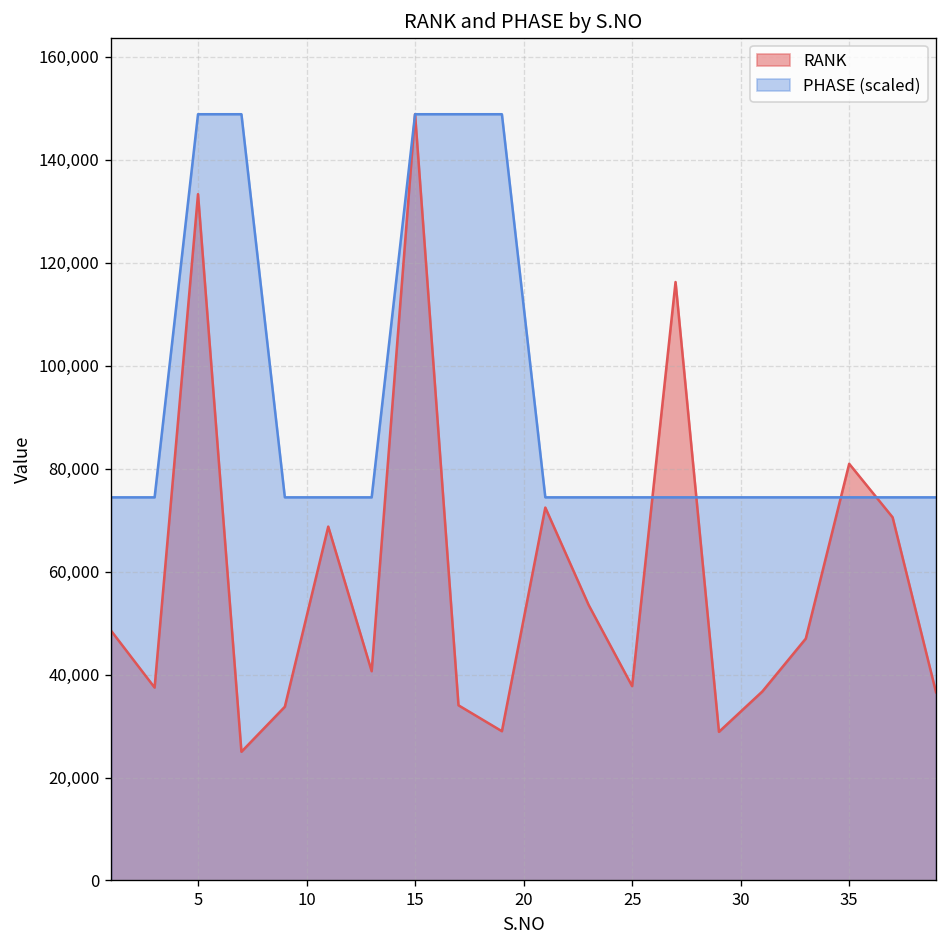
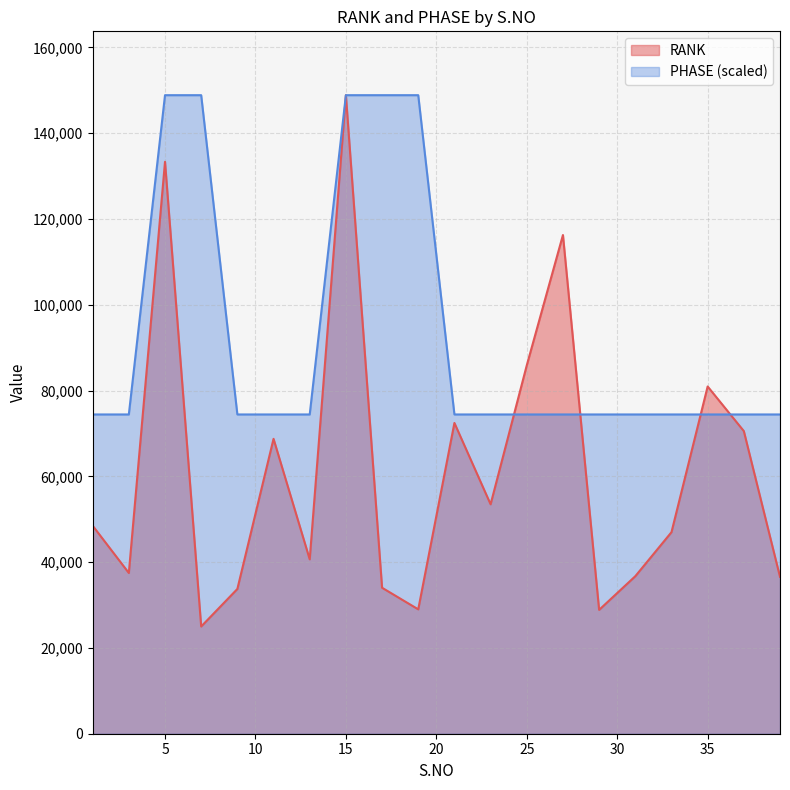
RANK, 25: 38,000 -> 86,000
